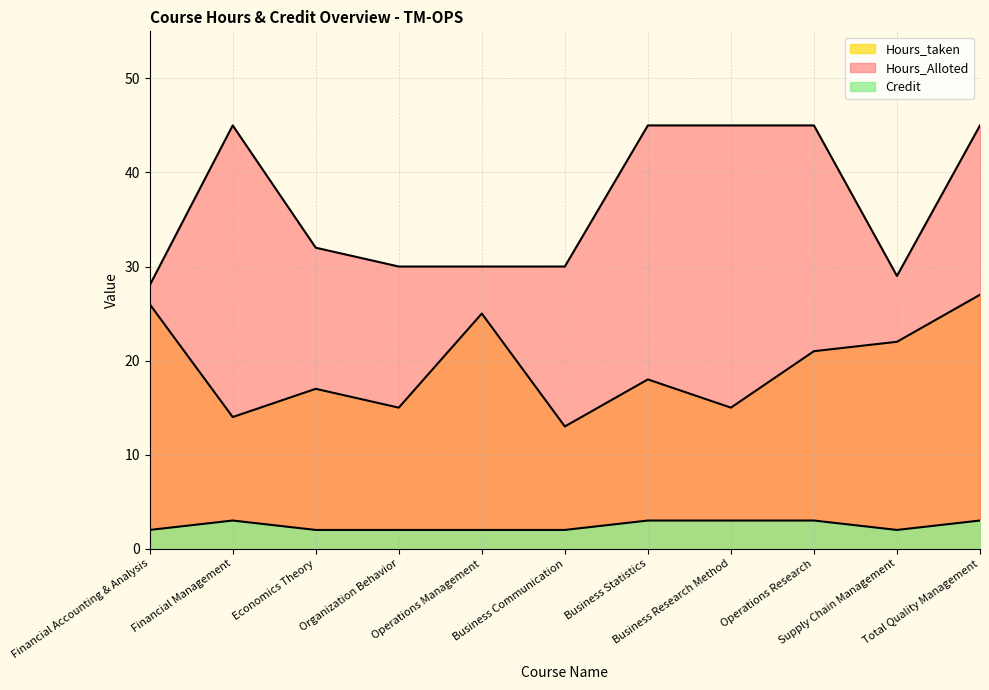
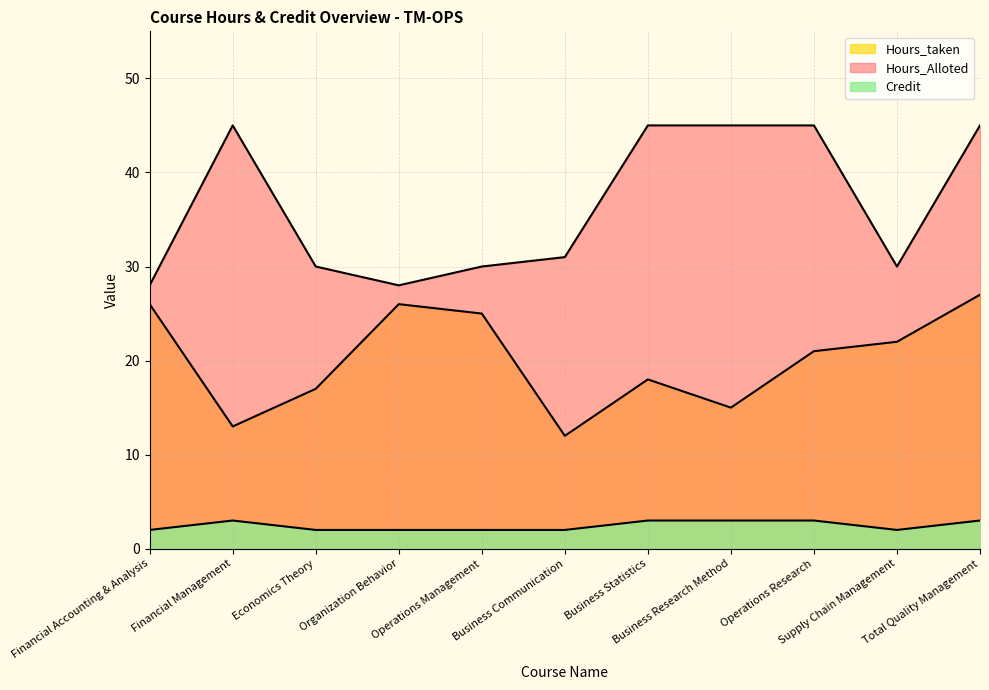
Hours_taken, Financial Management: 14 -> 13
Hours_Alloted, Economics Theory: 32 -> 30
Hours_taken, Organization Behavior: 15 -> 26
Hours_Alloted, Organization Behavior: 30 -> 28
Hours_taken, Business Communication: 13 -> 12
Hours_Alloted, Business Communication: 30 -> 31
Hours_Alloted, Supply Chain Management: 29 -> 30
